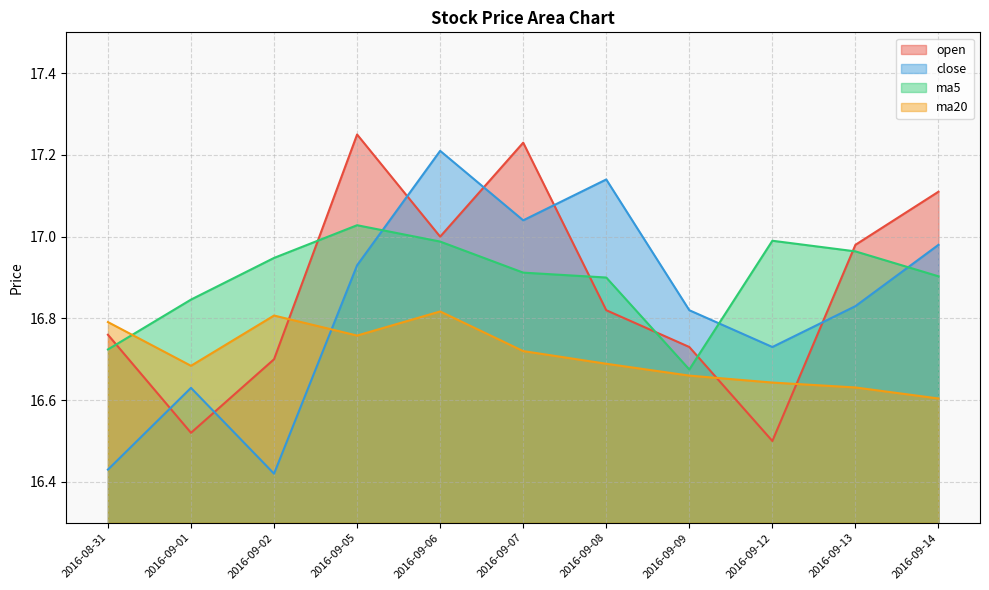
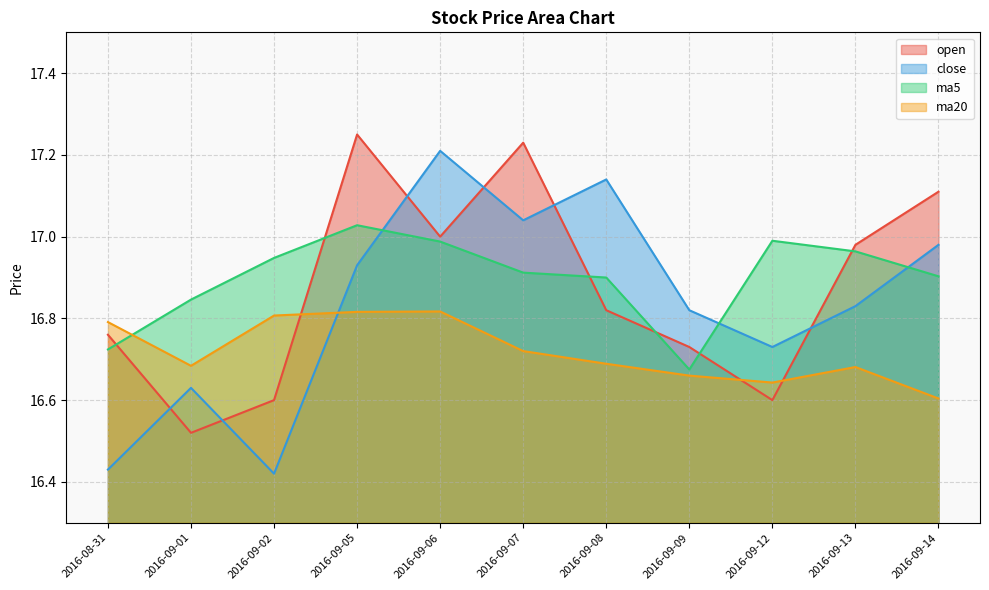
open, 2016-09-02: 16.7 -> 16.6
ma20, 2016-09-05: 16.76 -> 16.82
open, 2016-09-12: 16.5 -> 16.6
ma20, 2016-09-13: 16.63 -> 16.68
